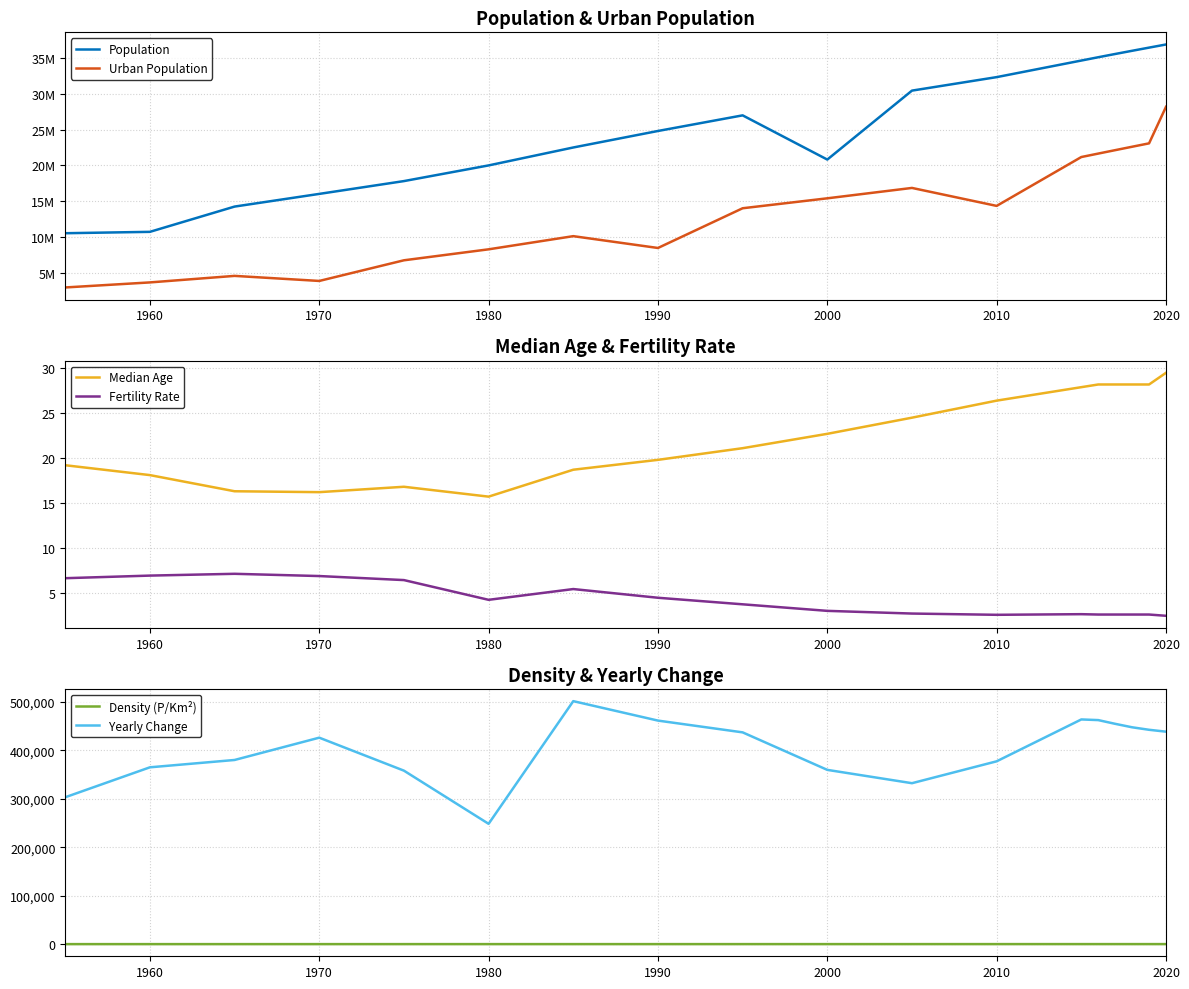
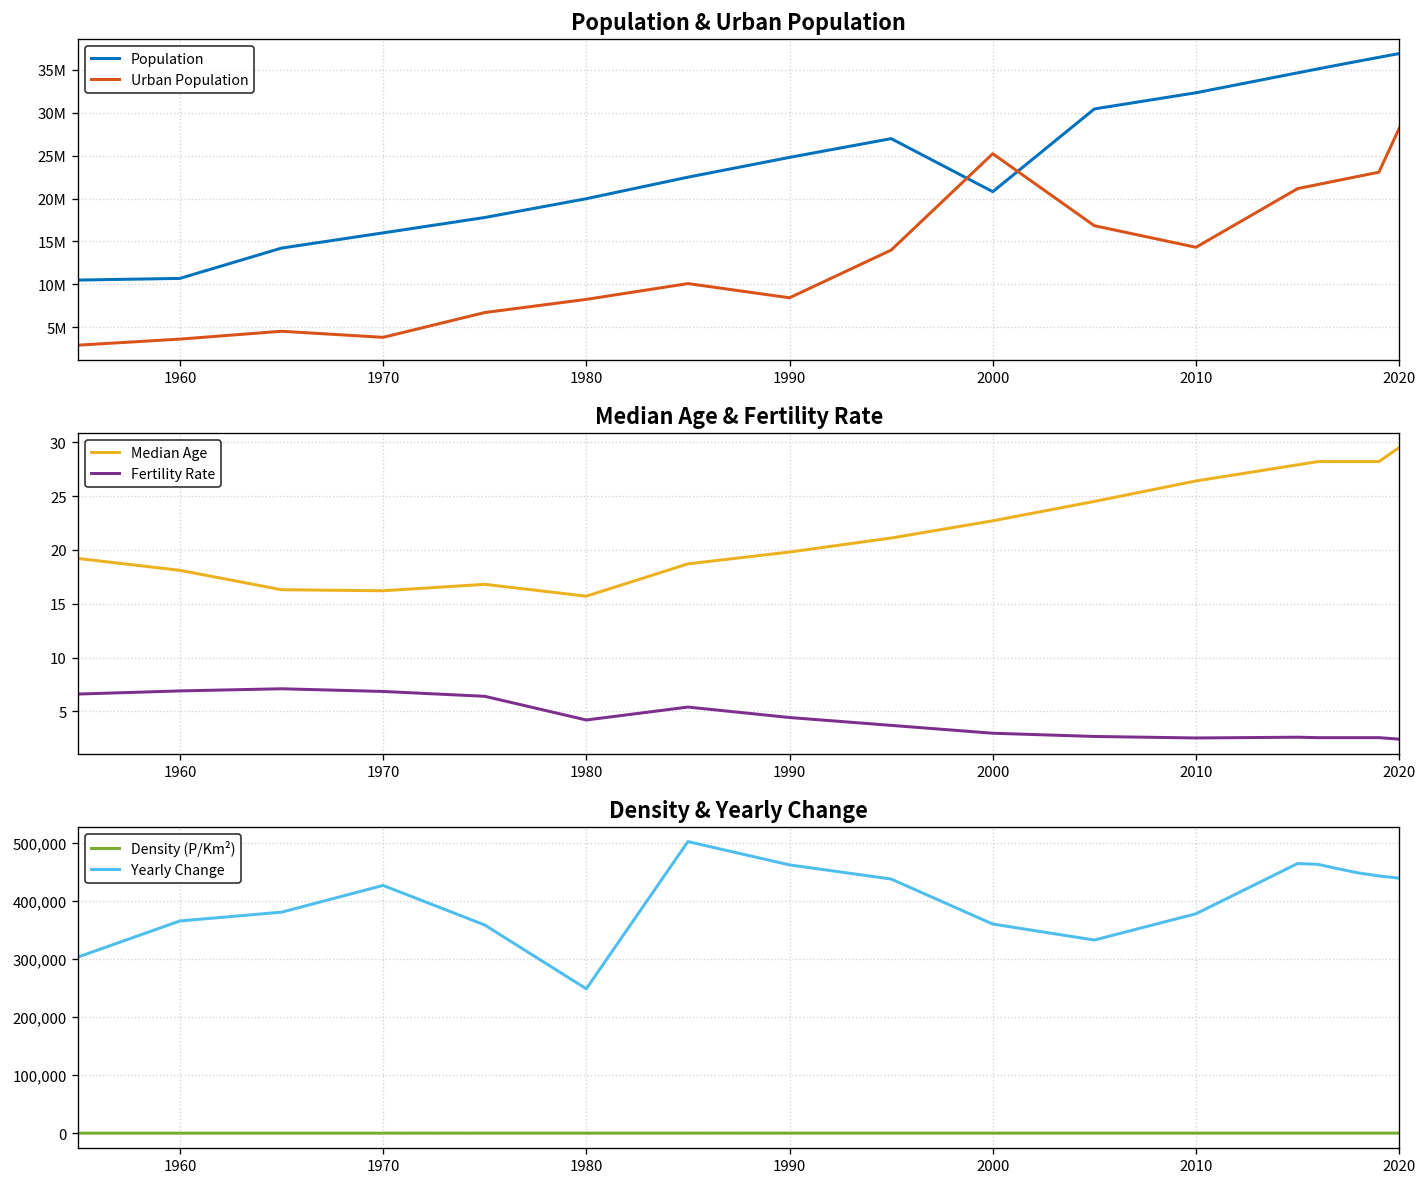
Population & Urban Population, Urban Population, 2000: 15000000 -> 25000000
